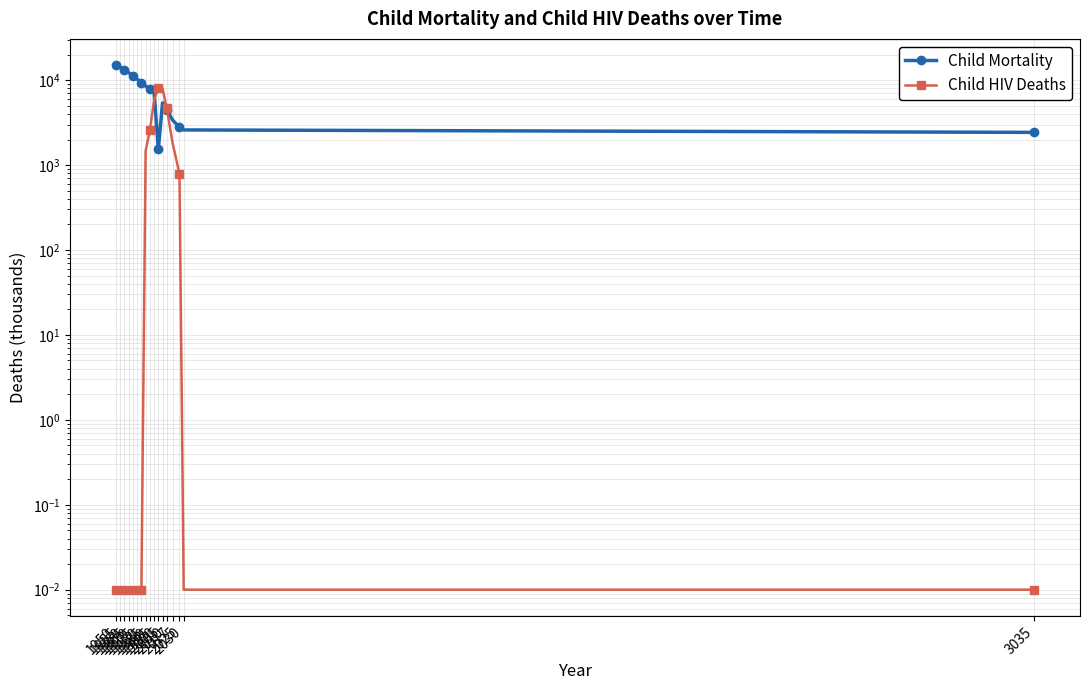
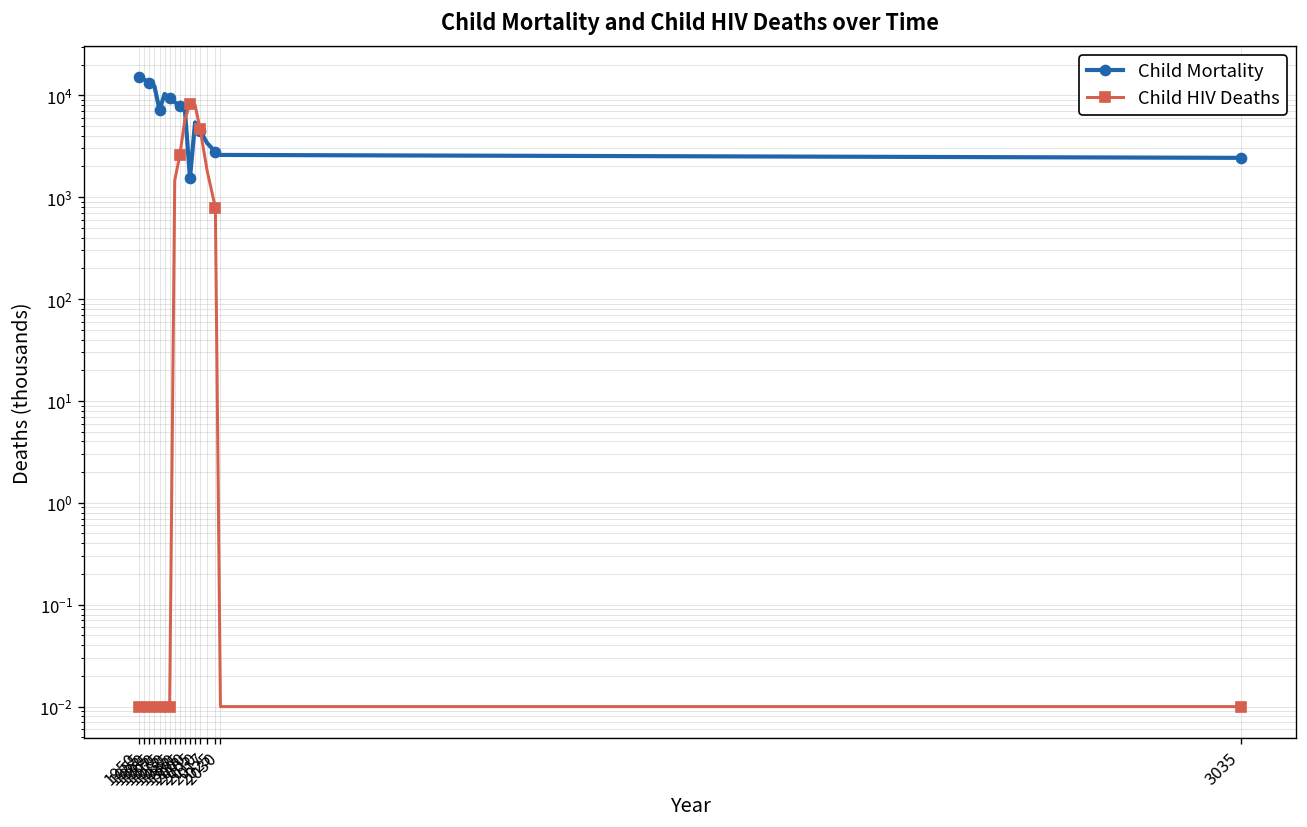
Child Mortality, 1970: 11000 -> 7000
